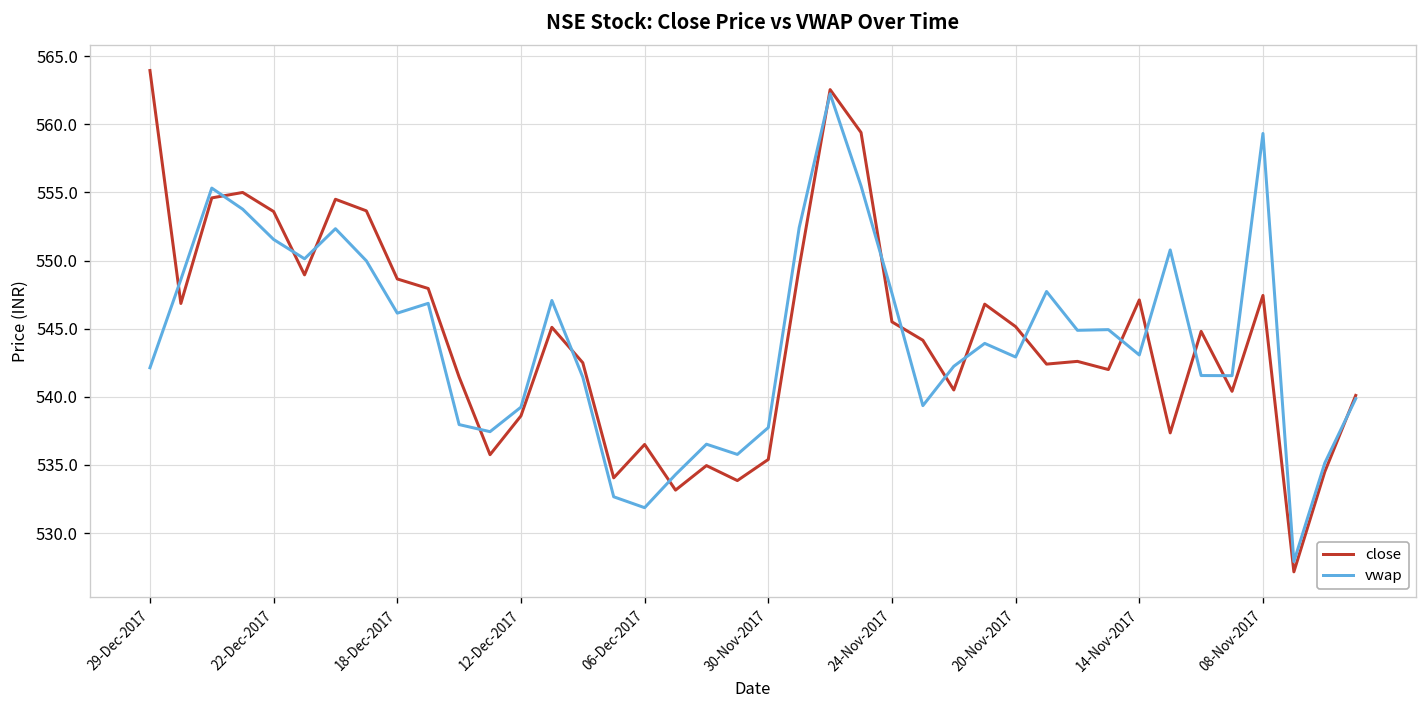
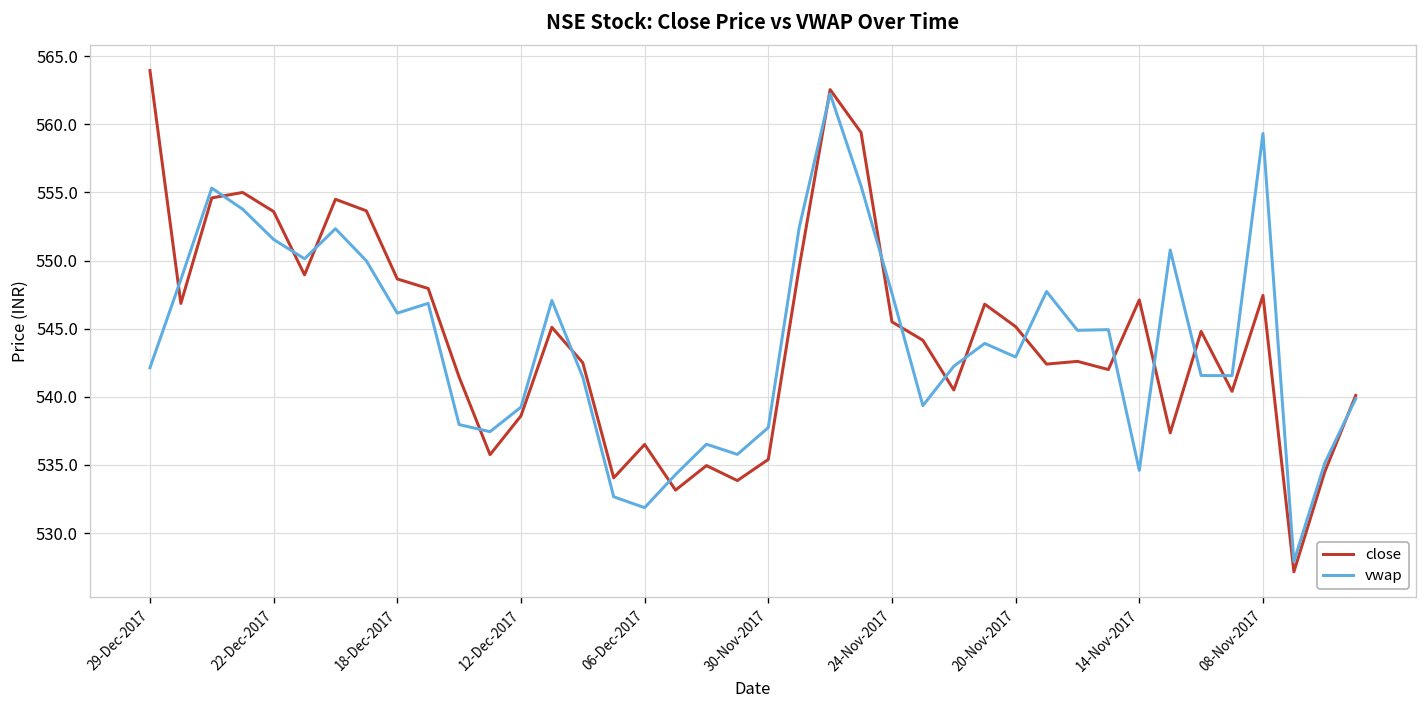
vwap, 14-Nov-2017: 543.1 -> 534.6
